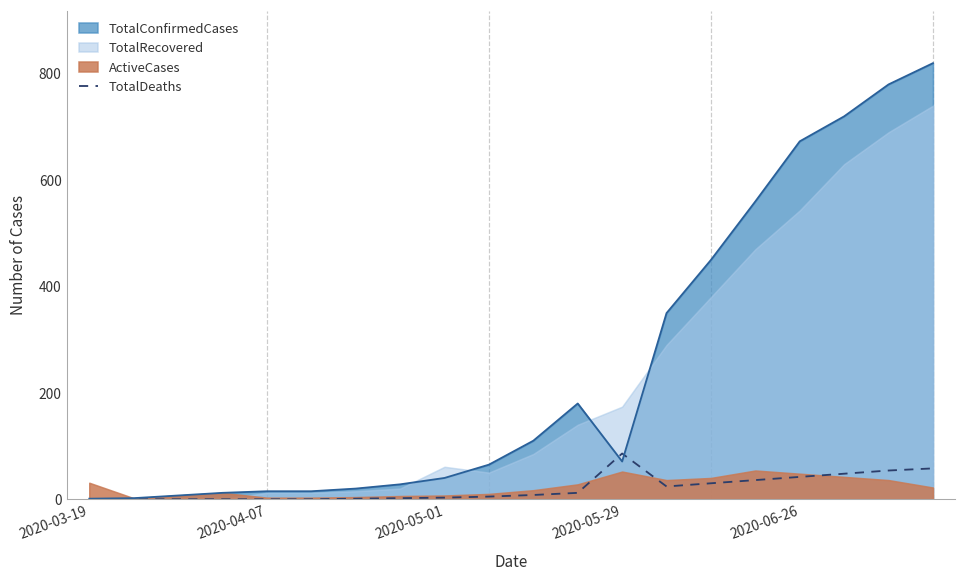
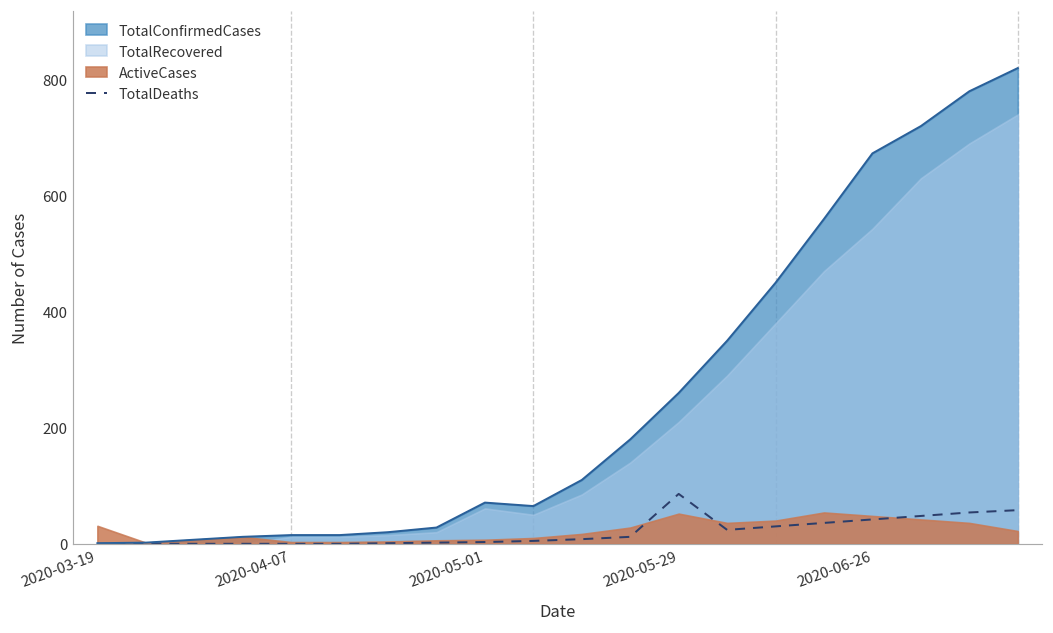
TotalConfirmedCases, 2020-05-01: 40 -> 70
TotalConfirmedCases, 2020-05-29: 70 -> 260
TotalRecovered, 2020-05-29: 170 -> 210
